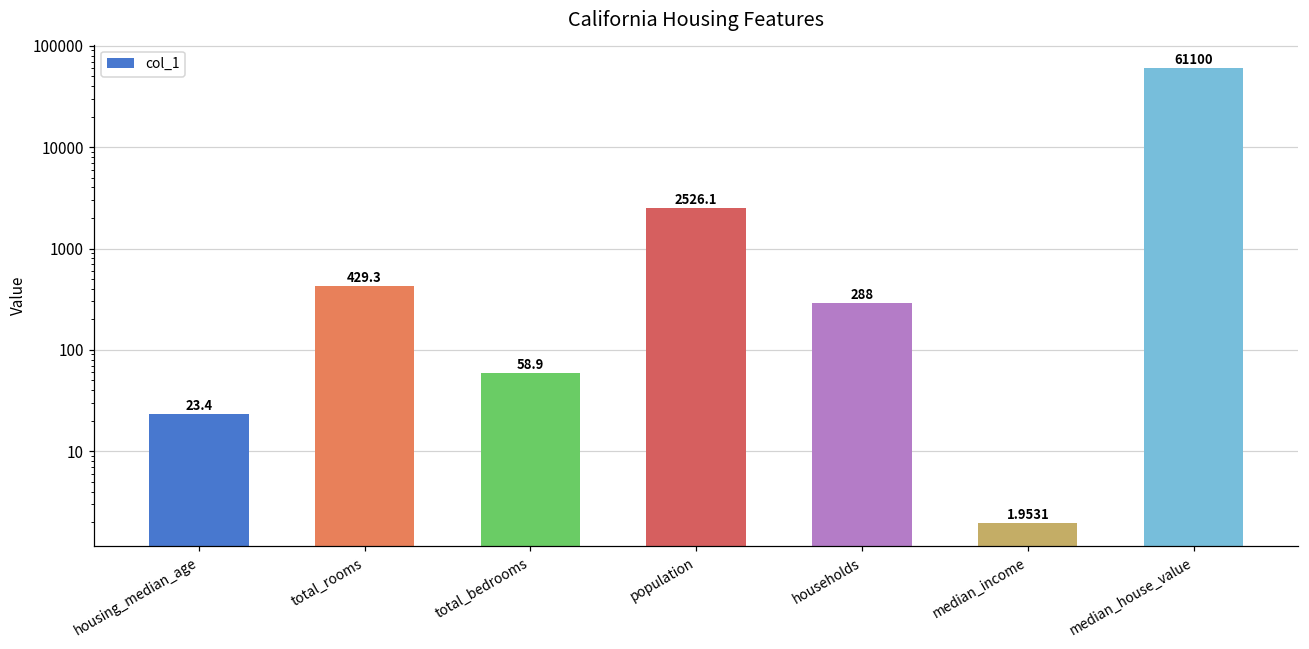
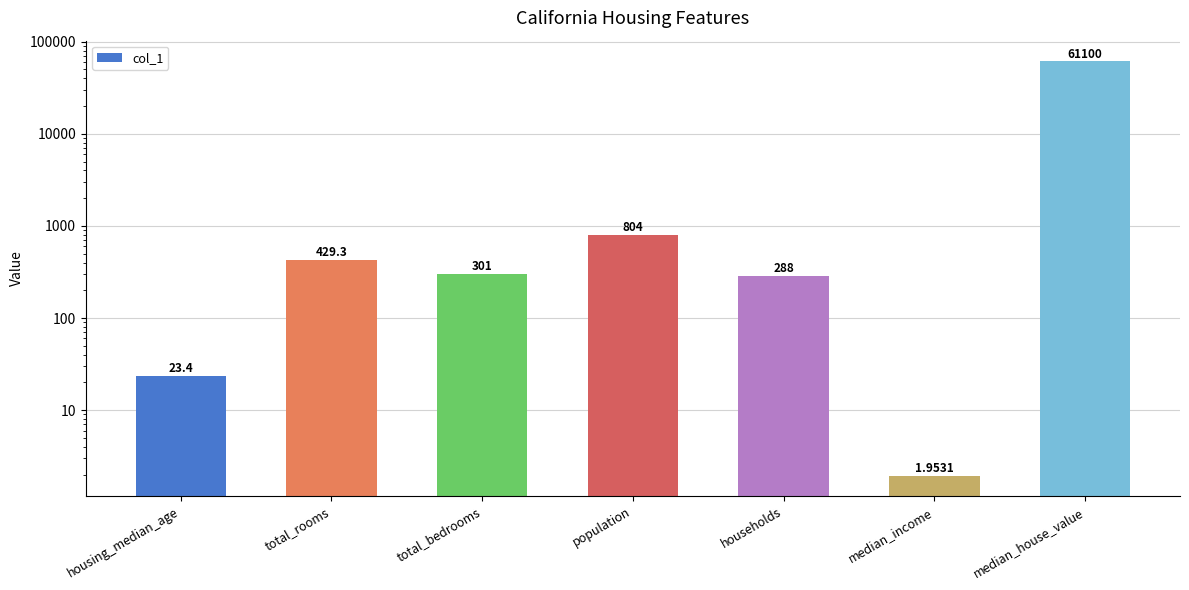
total_bedrooms: 58.9 -> 301
population: 2526.1 -> 804
